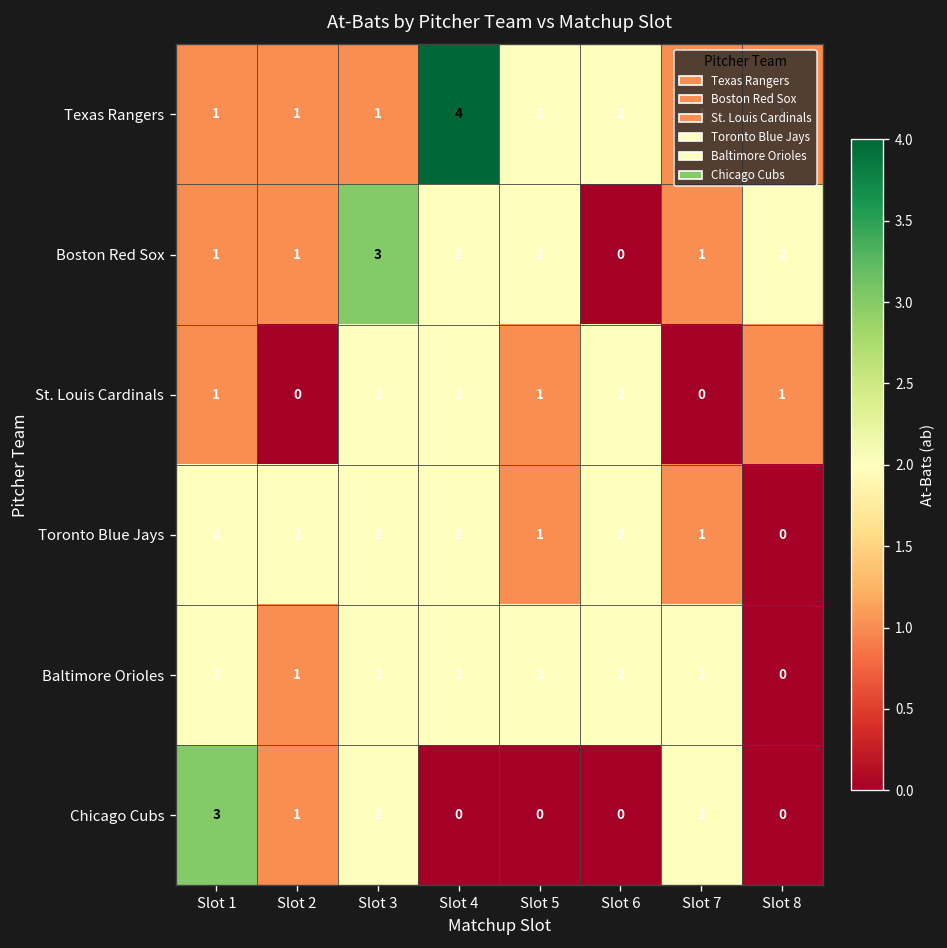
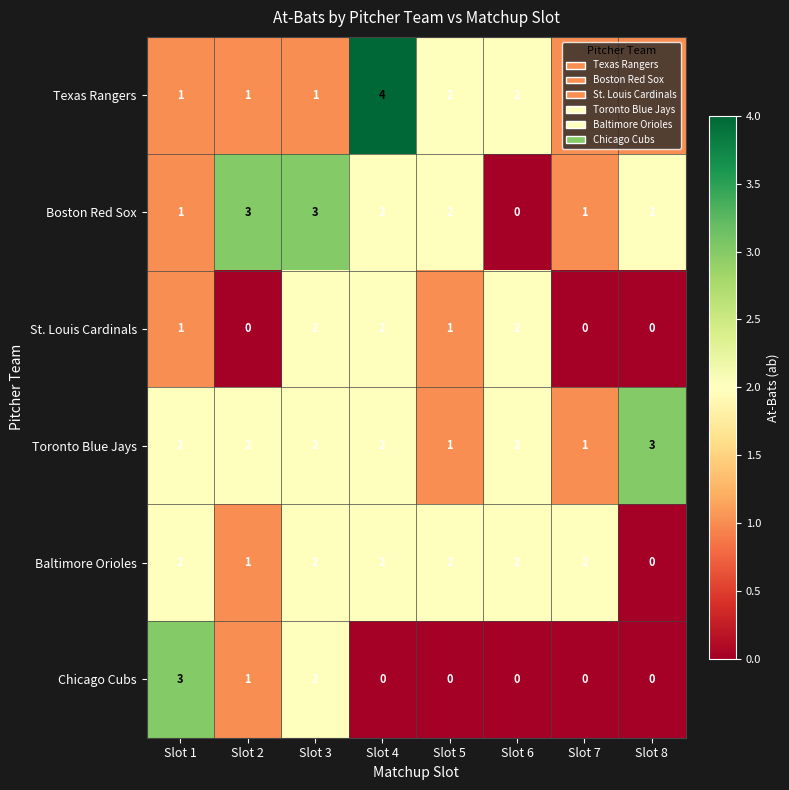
Boston Red Sox, Slot 2: 1 -> 3
St. Louis Cardinals, Slot 8: 1 -> 0
Toronto Blue Jays, Slot 8: 0 -> 3
Chicago Cubs, Slot 7: 2 -> 0
